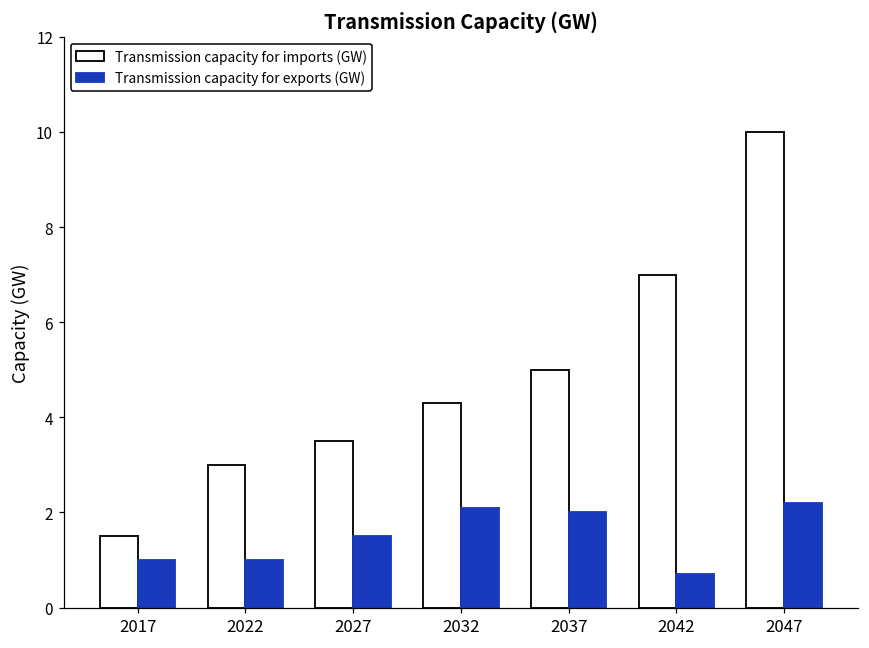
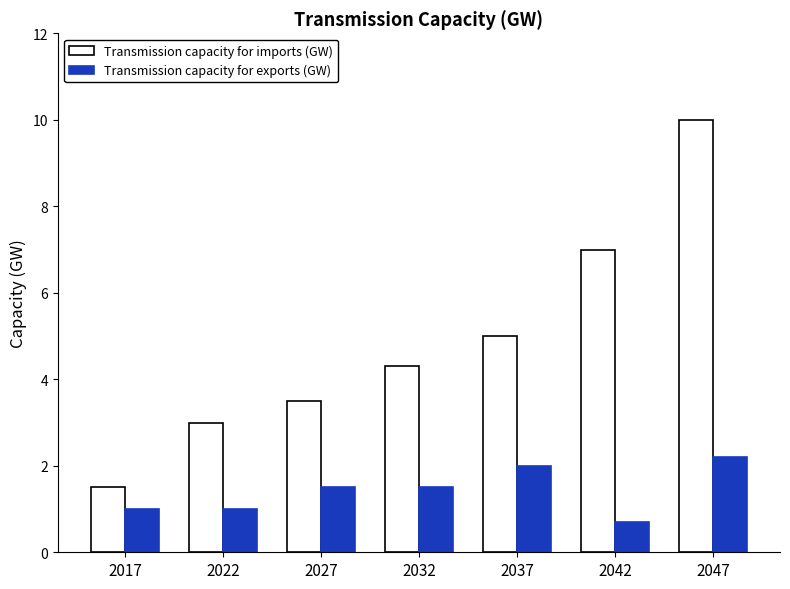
Transmission capacity for exports (GW), 2032: 2.1 -> 1.5
